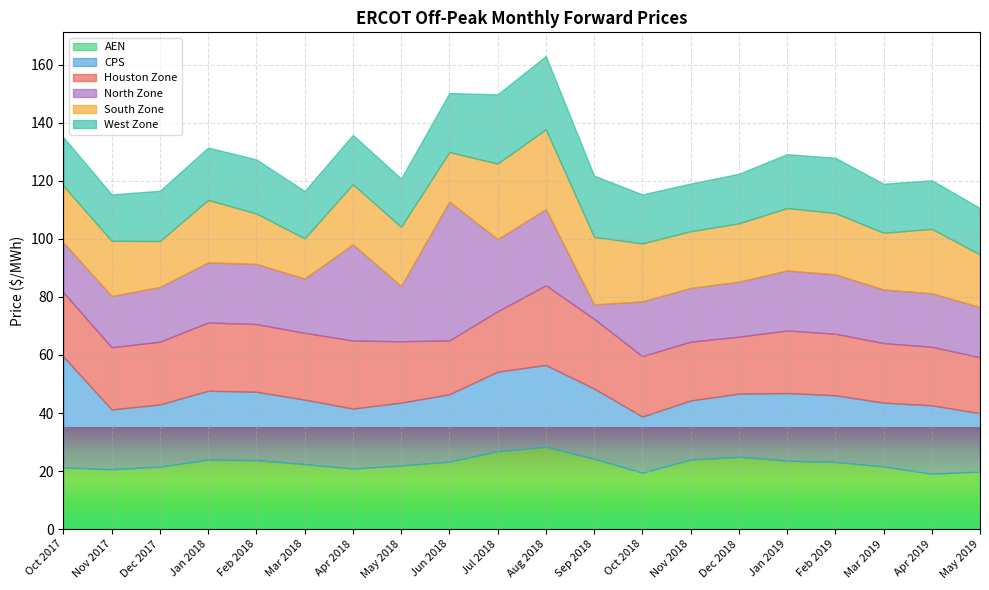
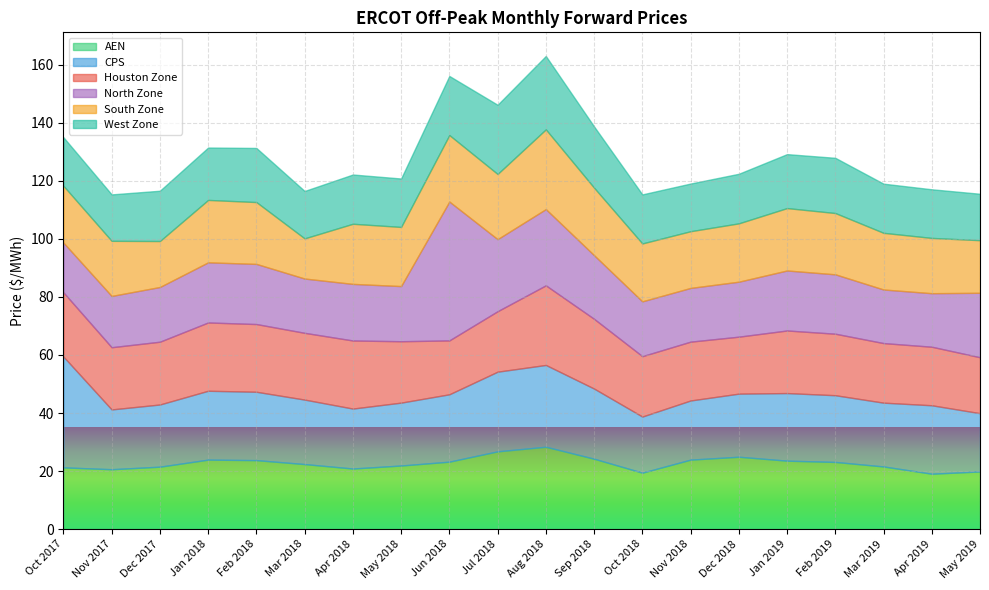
South Zone, Feb 2018: 17 -> 21
North Zone, Apr 2018: 33 -> 19
South Zone, Jun 2018: 17 -> 23
South Zone, Jul 2018: 26 -> 22
North Zone, Sep 2018: 5 -> 22
South Zone, Apr 2019: 22 -> 19
North Zone, May 2019: 17 -> 22
